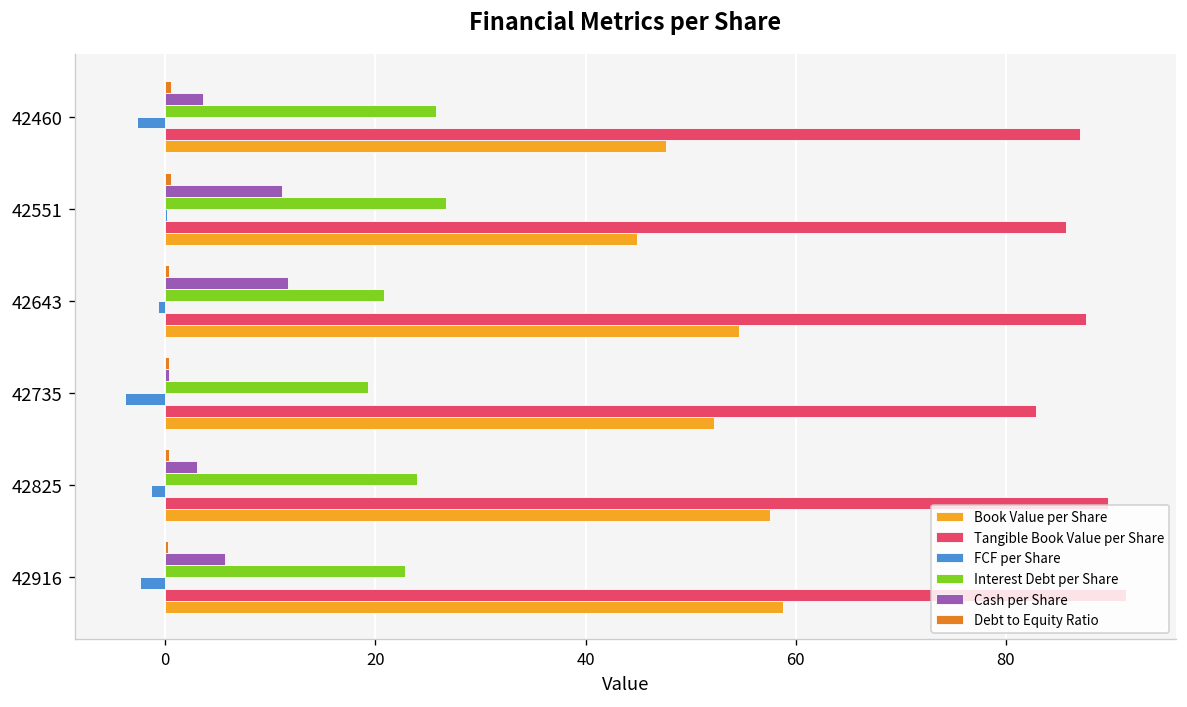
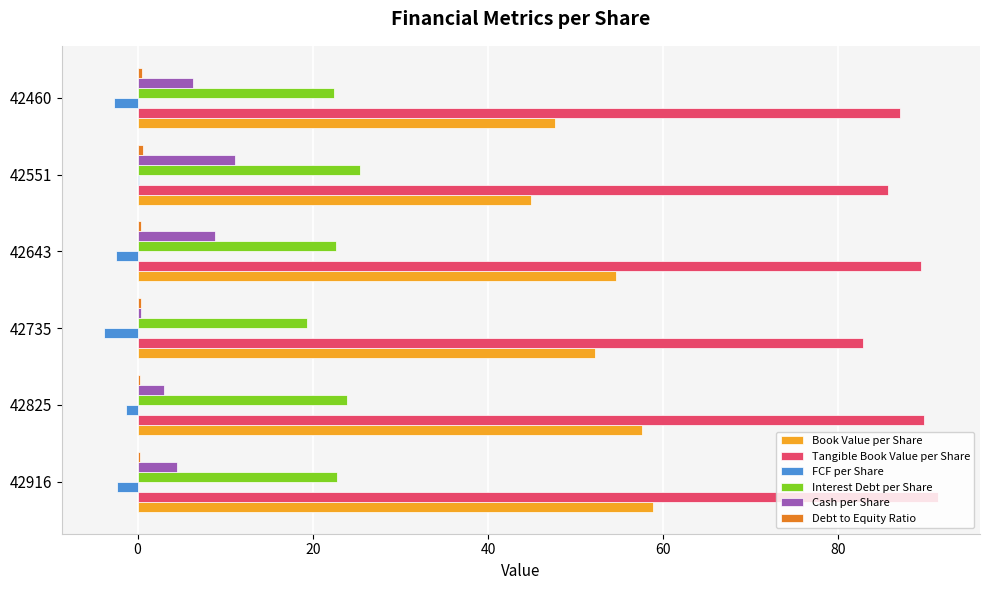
Cash per Share, 42460: 4 -> 6
Interest Debt per Share, 42460: 26 -> 22
Interest Debt per Share, 42551: 27 -> 25
Cash per Share, 42643: 12 -> 9
Interest Debt per Share, 42643: 21 -> 23
FCF per Share, 42643: -1 -> -2
Tangible Book Value per Share, 42643: 88 -> 89
Cash per Share, 42916: 6 -> 4
